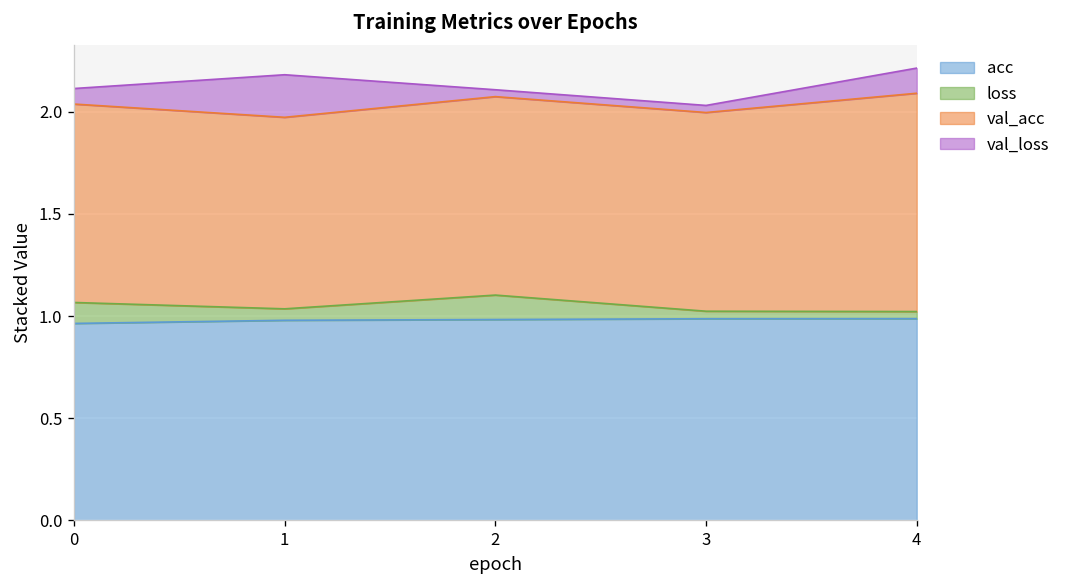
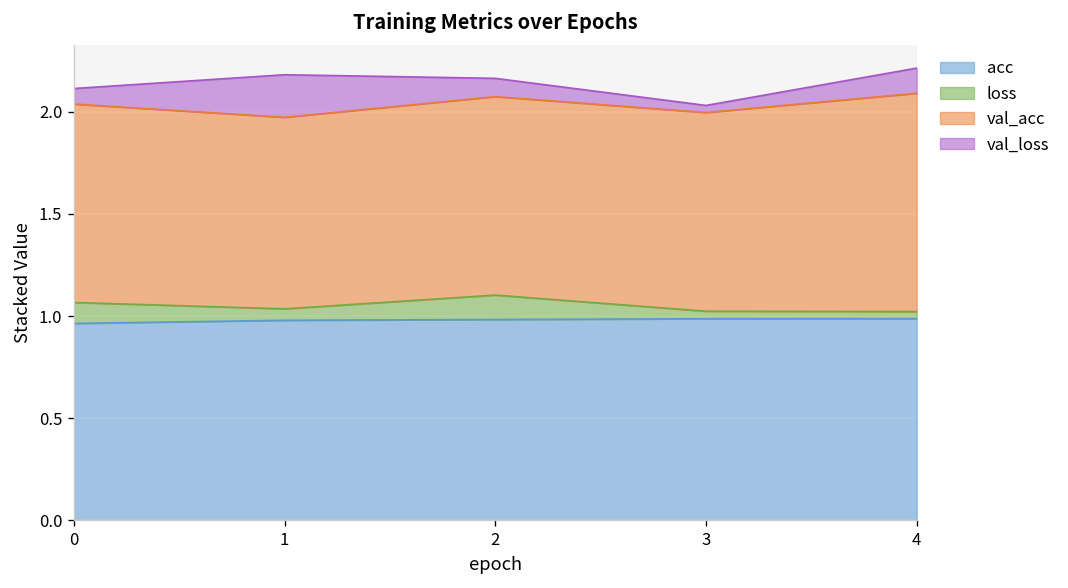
val_loss, 2: 0.03 -> 0.09
